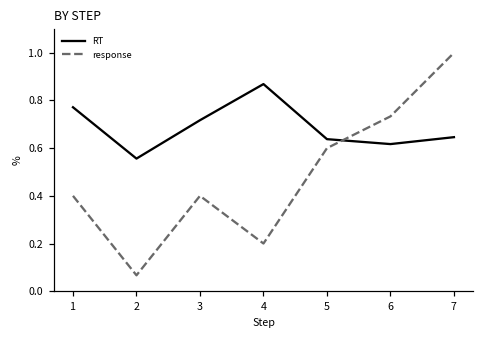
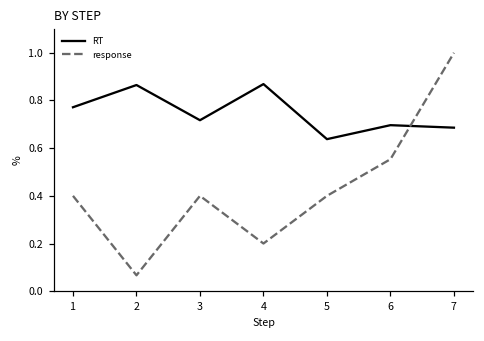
RT, 2: 0.56 -> 0.86
response, 5: 0.6 -> 0.4
RT, 6: 0.62 -> 0.70
response, 6: 0.73 -> 0.55
RT, 7: 0.65 -> 0.69
